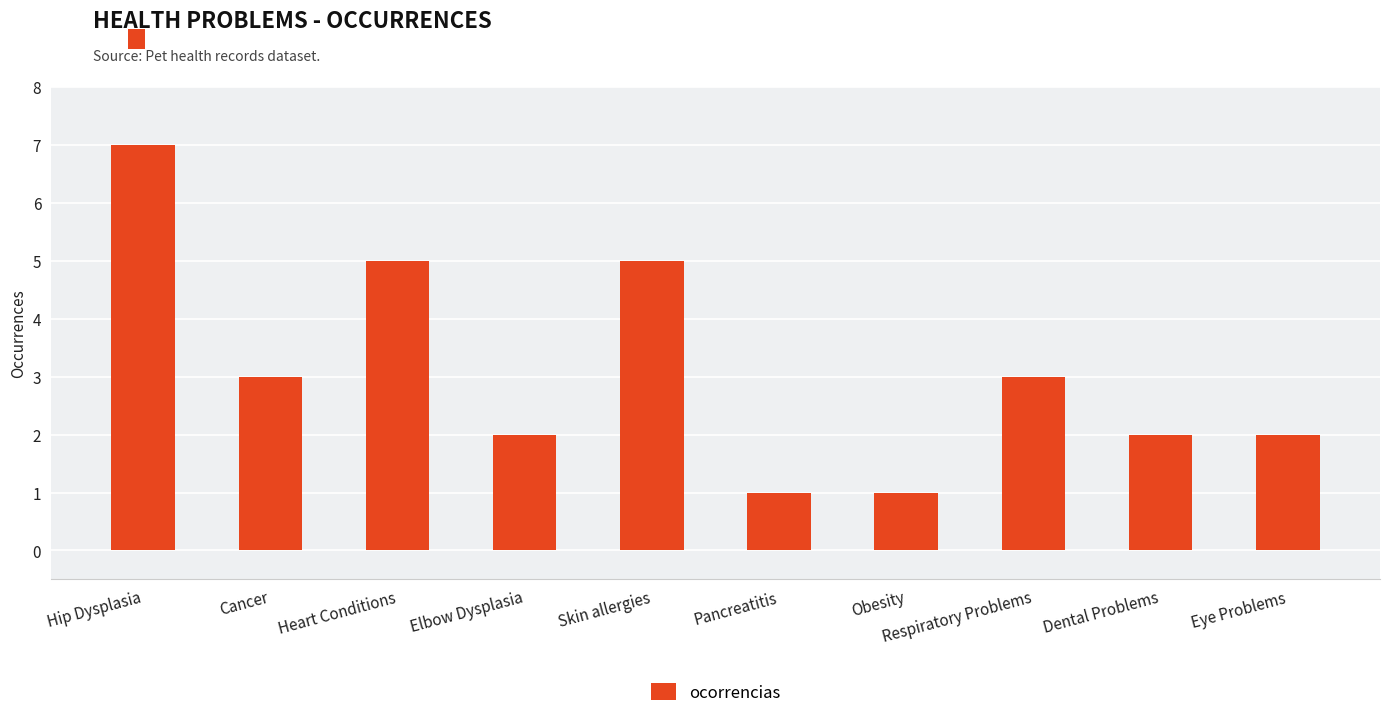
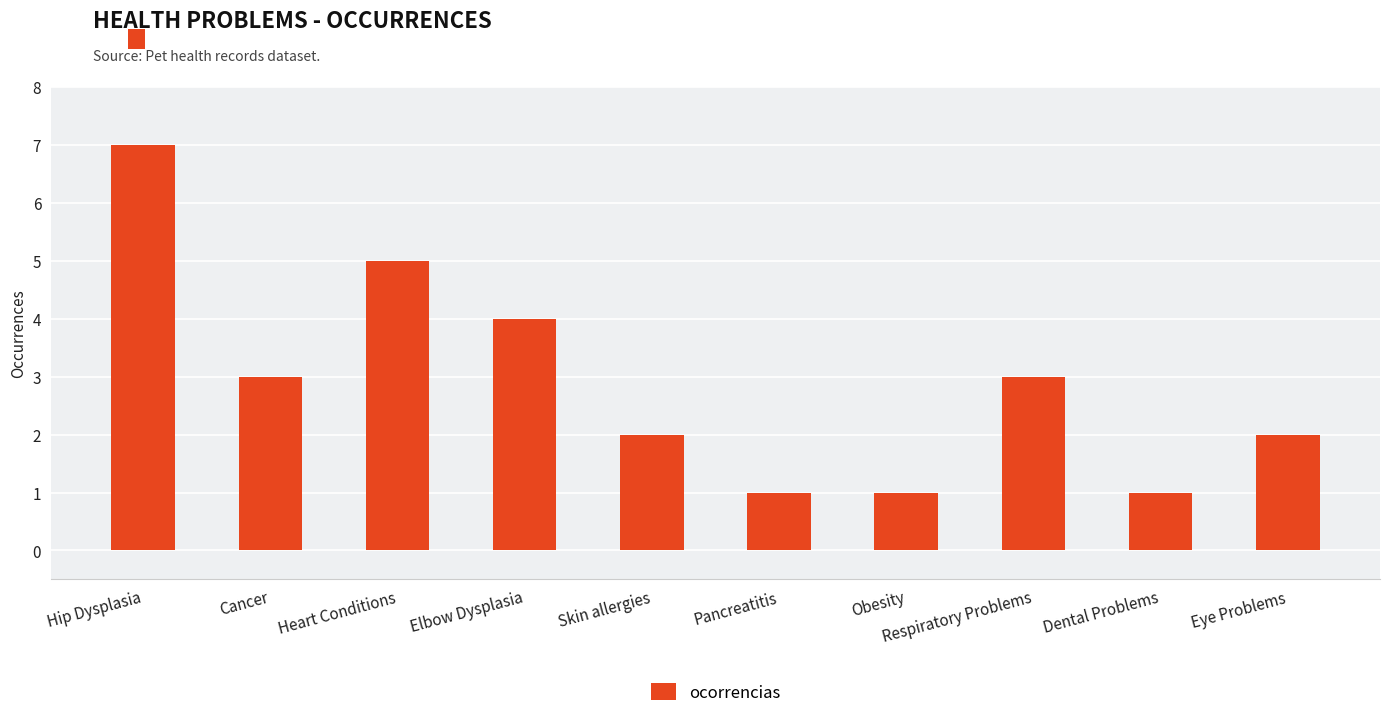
Elbow Dysplasia: 2 -> 4
Skin allergies: 5 -> 2
Dental Problems: 2 -> 1
